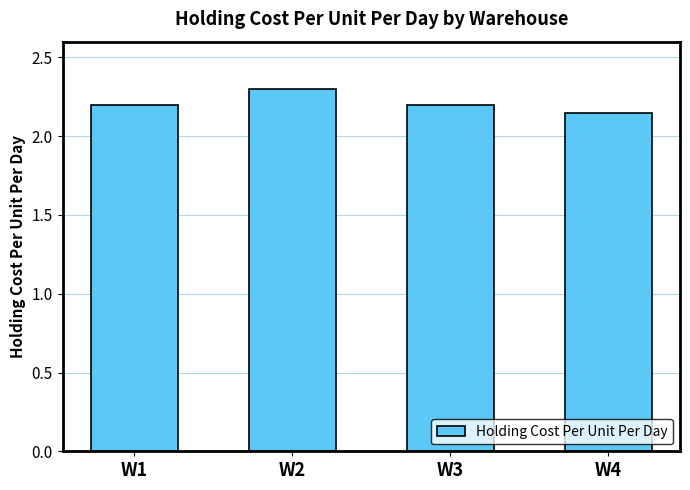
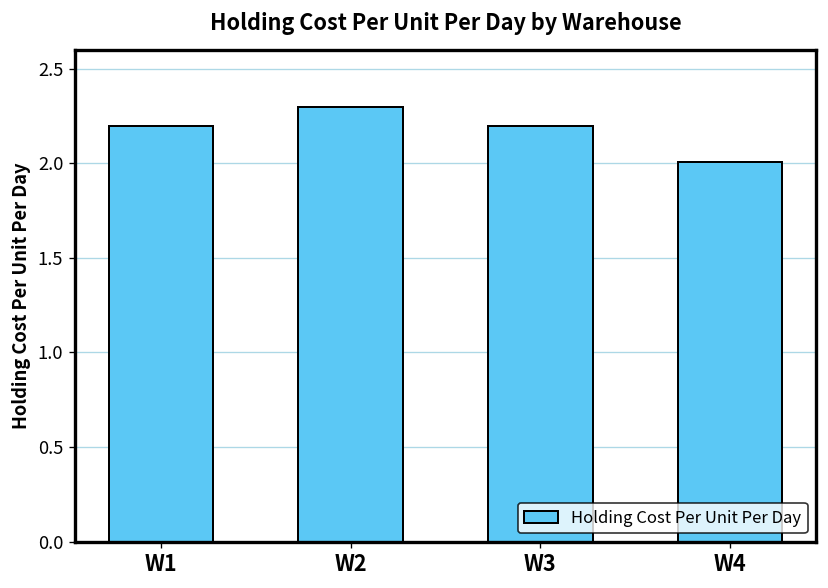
W4: 2.15 -> 2.01
